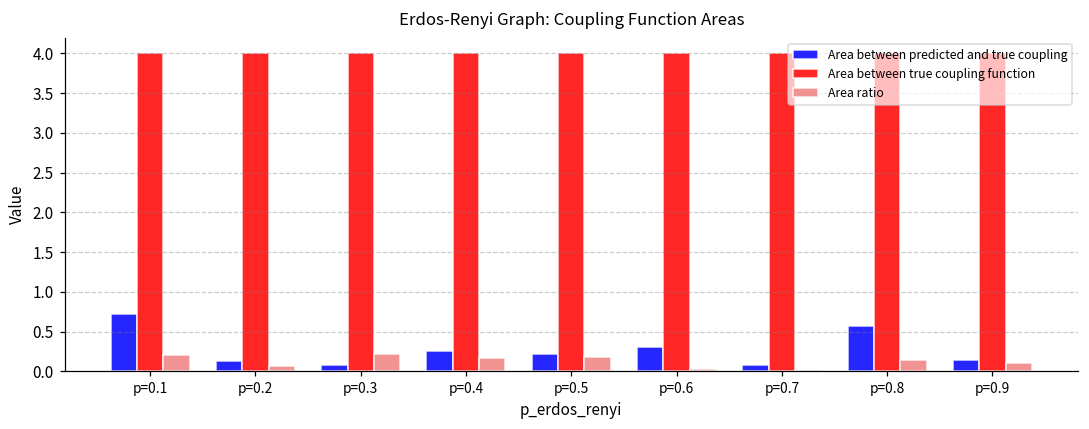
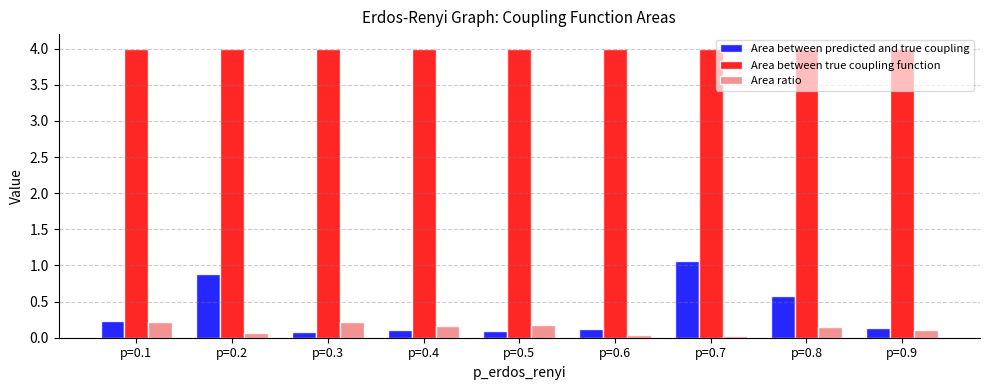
Area between predicted and true coupling, p=0.1: 0.7 -> 0.2
Area between predicted and true coupling, p=0.2: 0.1 -> 0.9
Area between predicted and true coupling, p=0.4: 0.3 -> 0.1
Area between predicted and true coupling, p=0.5: 0.2 -> 0.1
Area between predicted and true coupling, p=0.6: 0.3 -> 0.1
Area between predicted and true coupling, p=0.7: 0.1 -> 1.1
